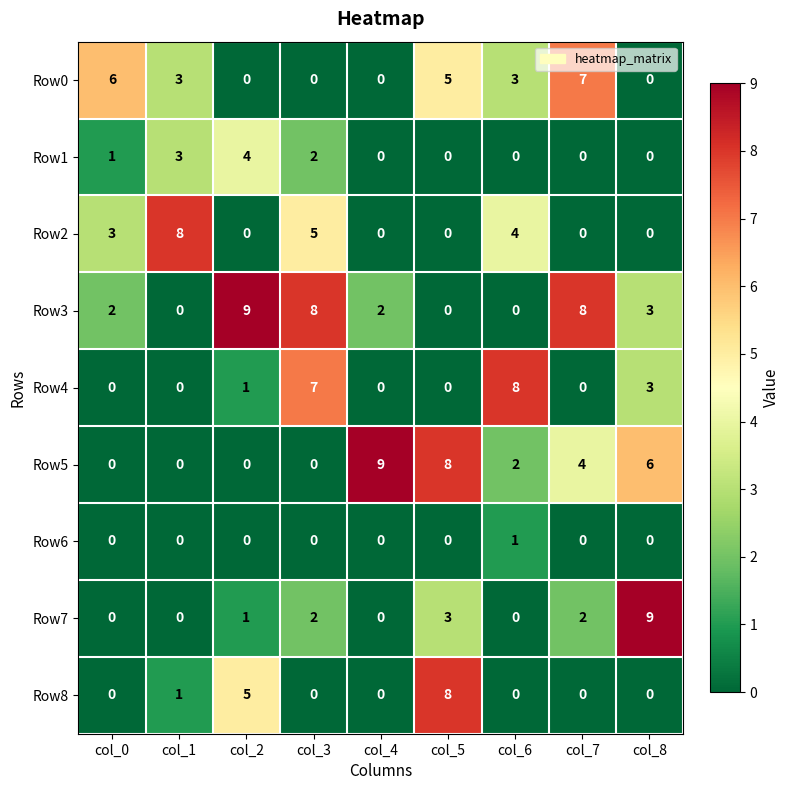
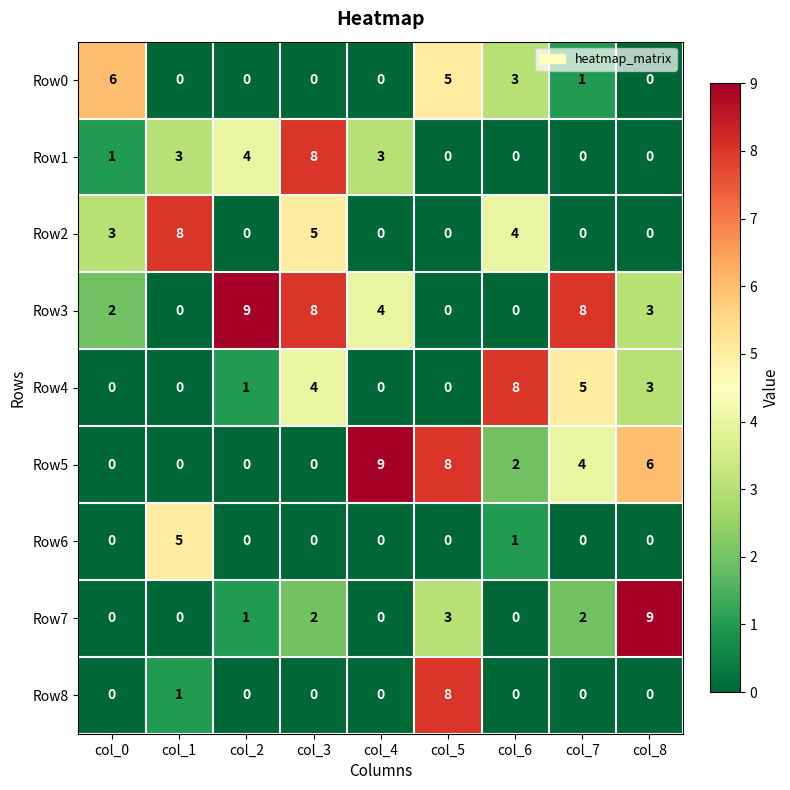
Row0, col_1: 3 -> 0
Row0, col_7: 7 -> 1
Row1, col_3: 2 -> 8
Row1, col_4: 0 -> 3
Row3, col_4: 2 -> 4
Row4, col_3: 7 -> 4
Row4, col_7: 0 -> 5
Row6, col_1: 0 -> 5
Row8, col_2: 5 -> 0
